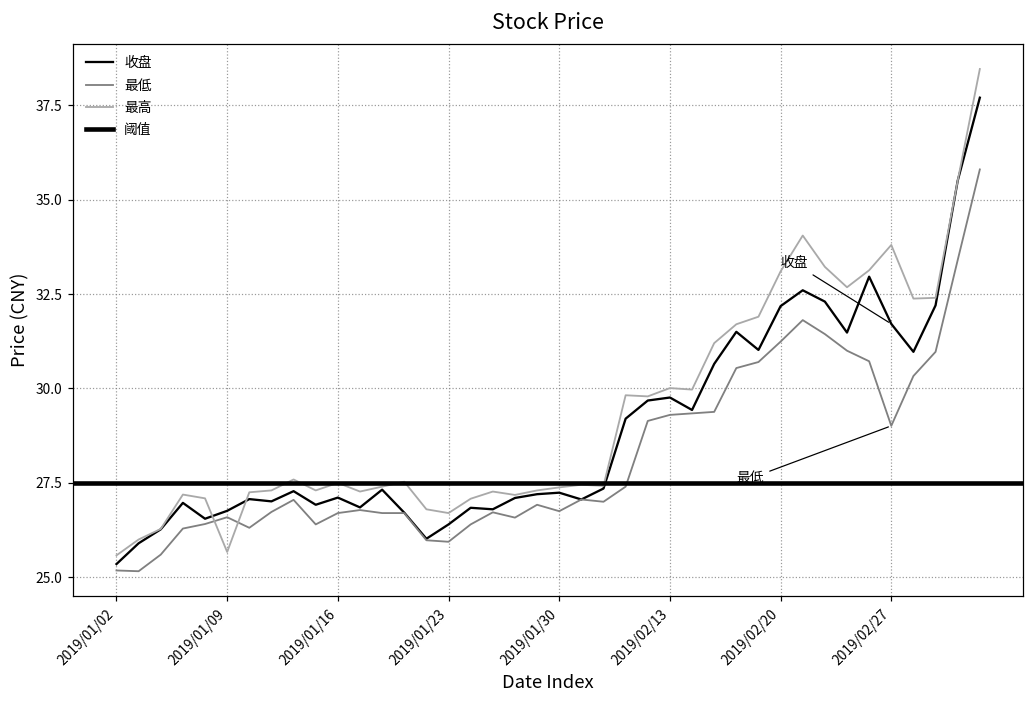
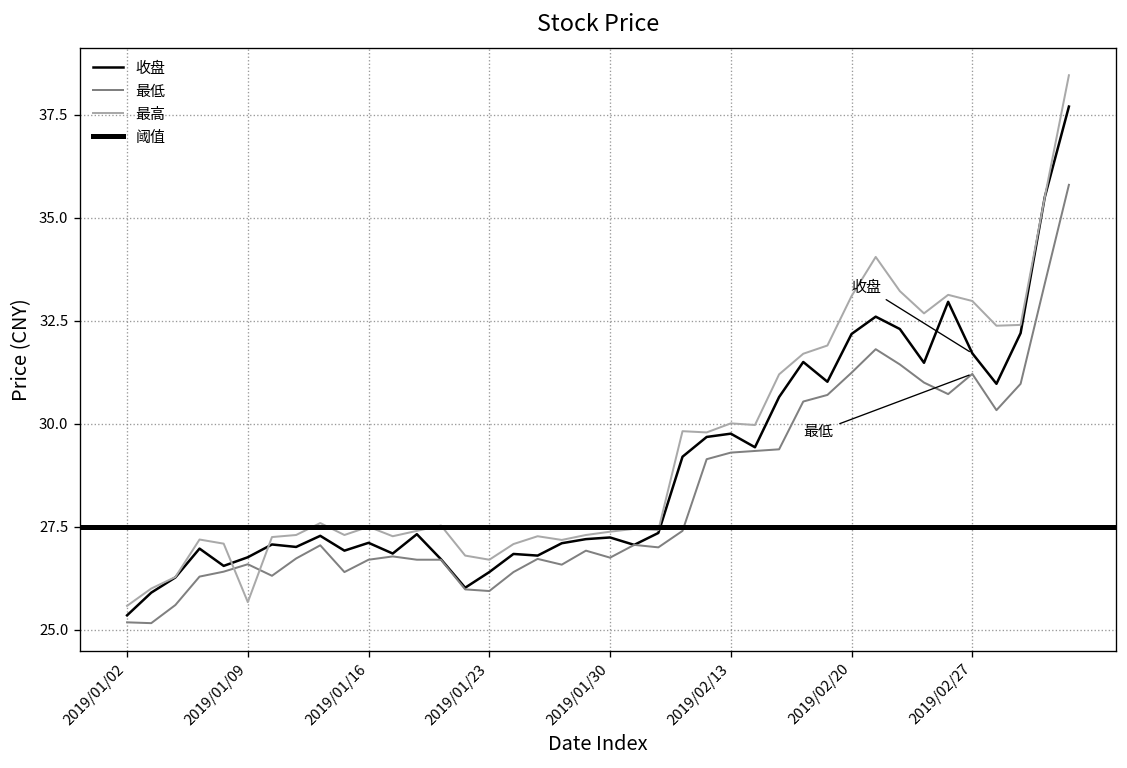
最低, 2019/02/27: 29.0 -> 31.2
最高, 2019/02/27: 33.8 -> 33.0
